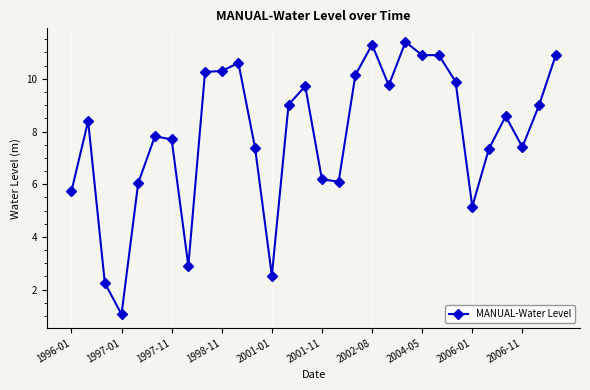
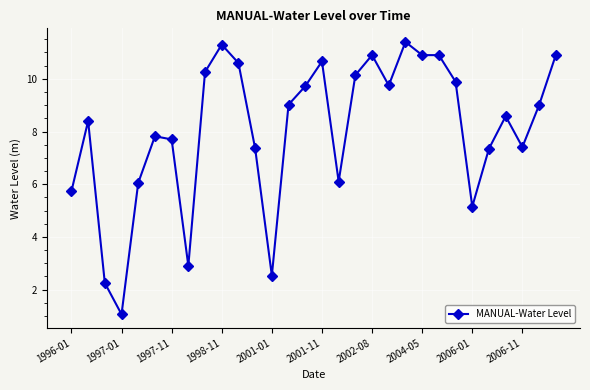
1998-11: 10.3 -> 11.3
2001-11: 6.2 -> 10.7
2002-08: 11.3 -> 10.9
